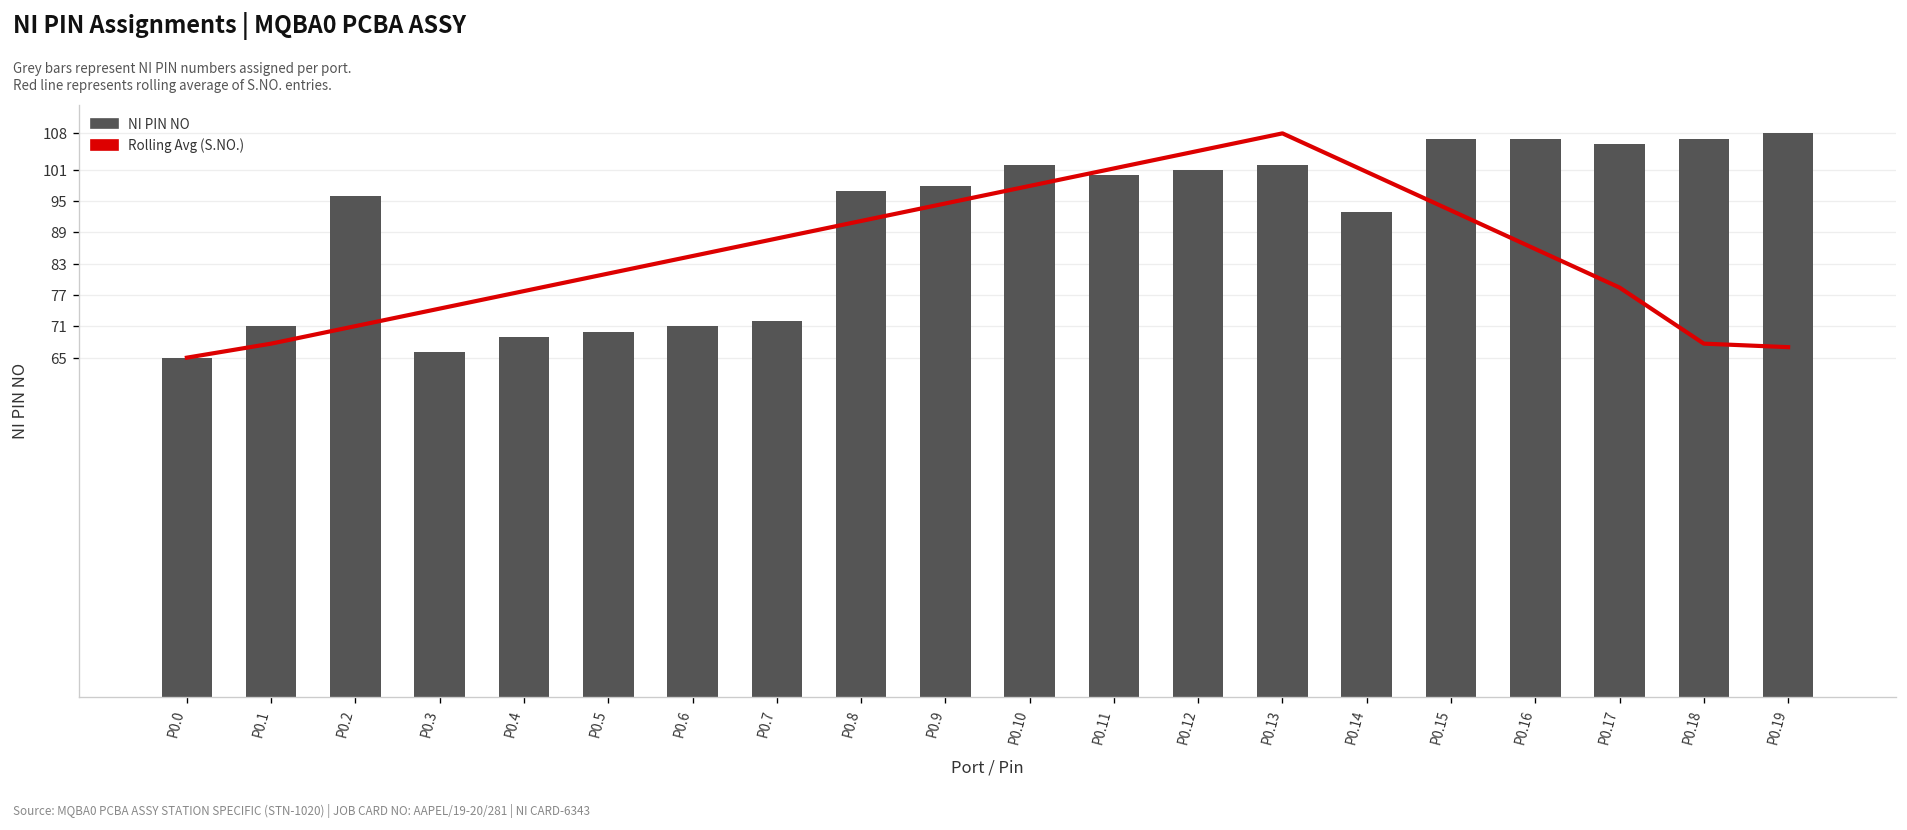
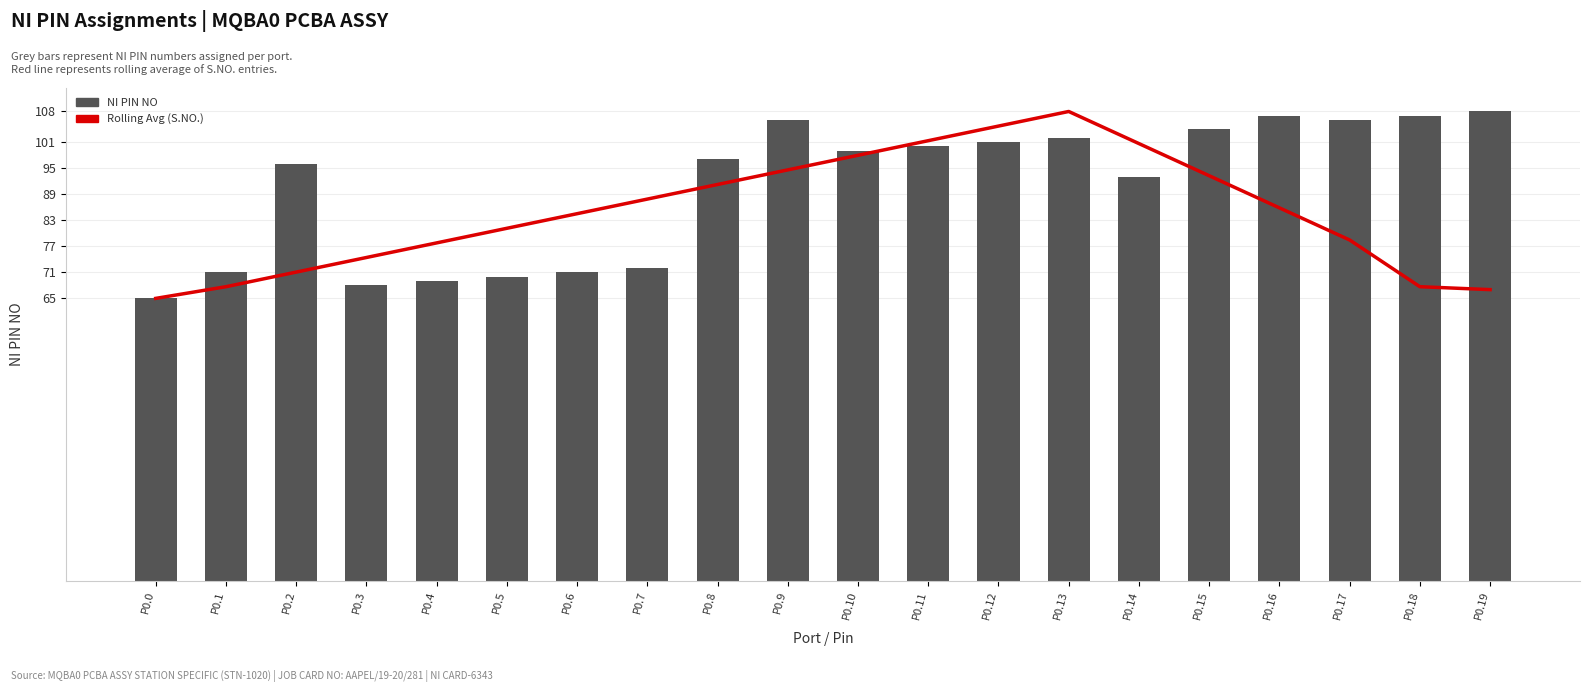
NI PIN NO, P0.3: 66 -> 68
NI PIN NO, P0.9: 98 -> 106
NI PIN NO, P0.10: 102 -> 99
NI PIN NO, P0.15: 107 -> 104
